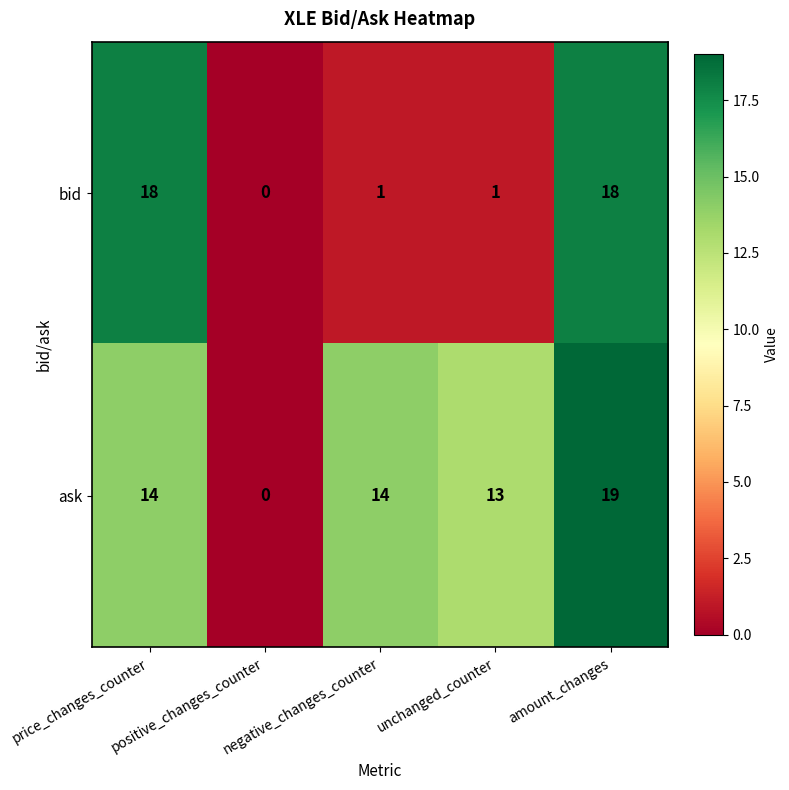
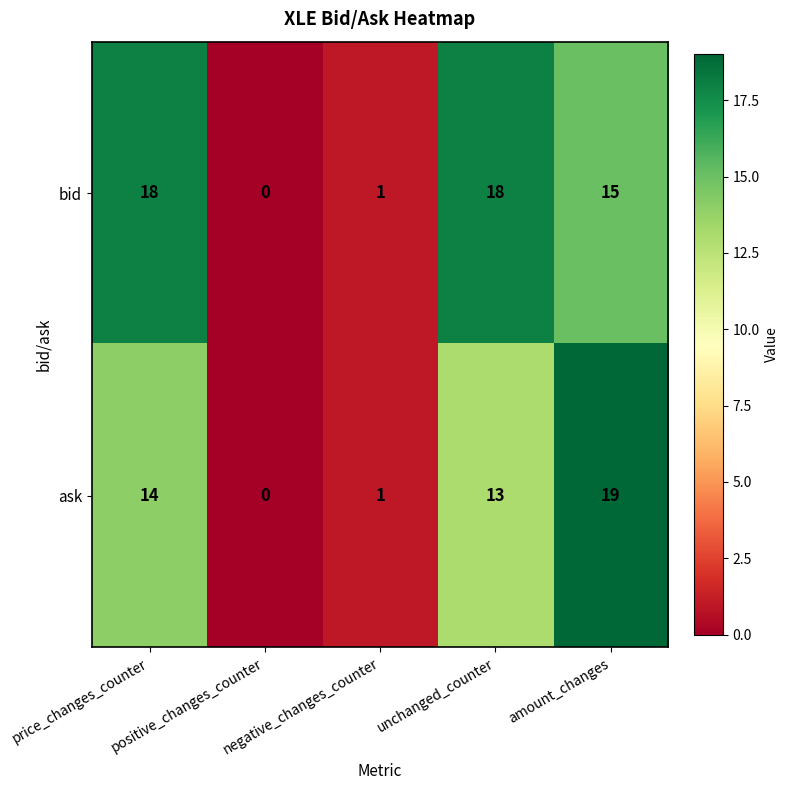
bid, unchanged_counter: 1 -> 18
bid, amount_changes: 18 -> 15
ask, negative_changes_counter: 14 -> 1
